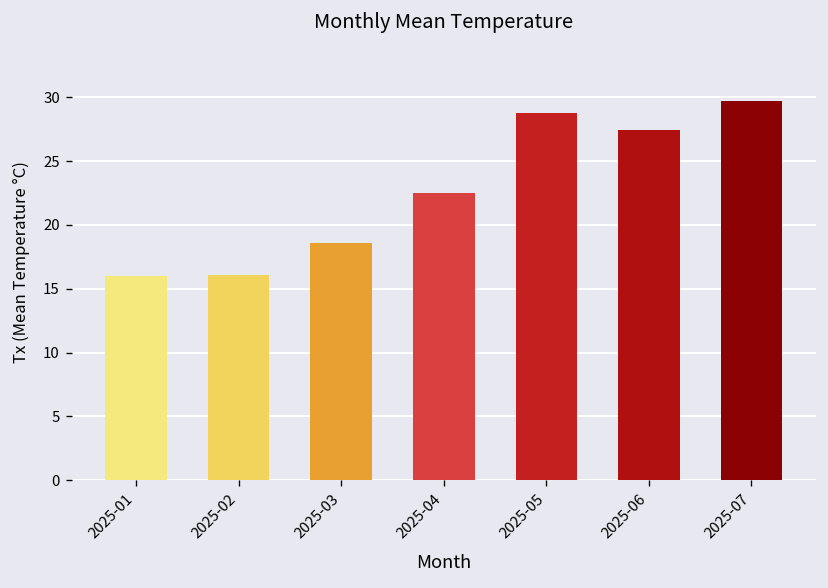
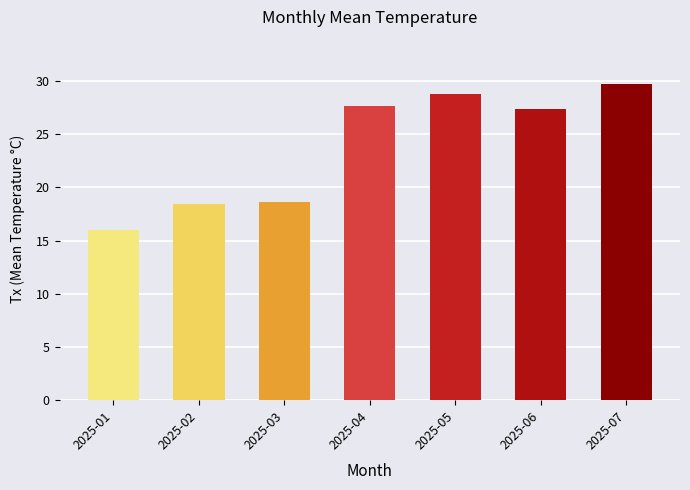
2025-02: 16.1 -> 18.4
2025-04: 22.5 -> 27.7
